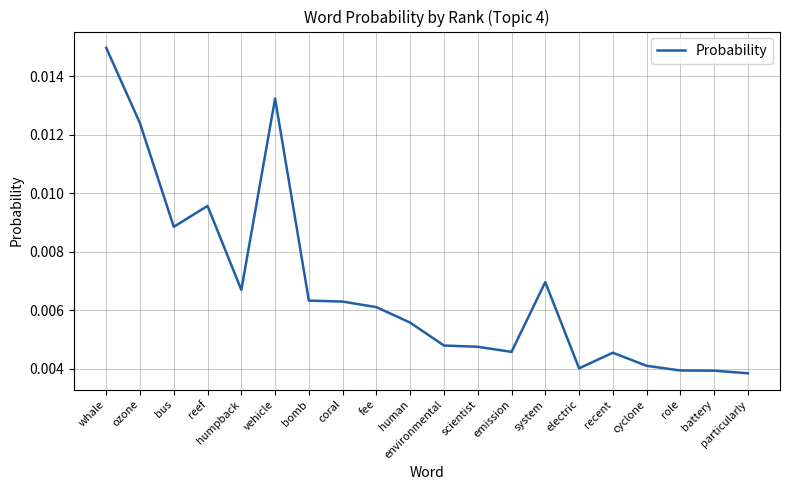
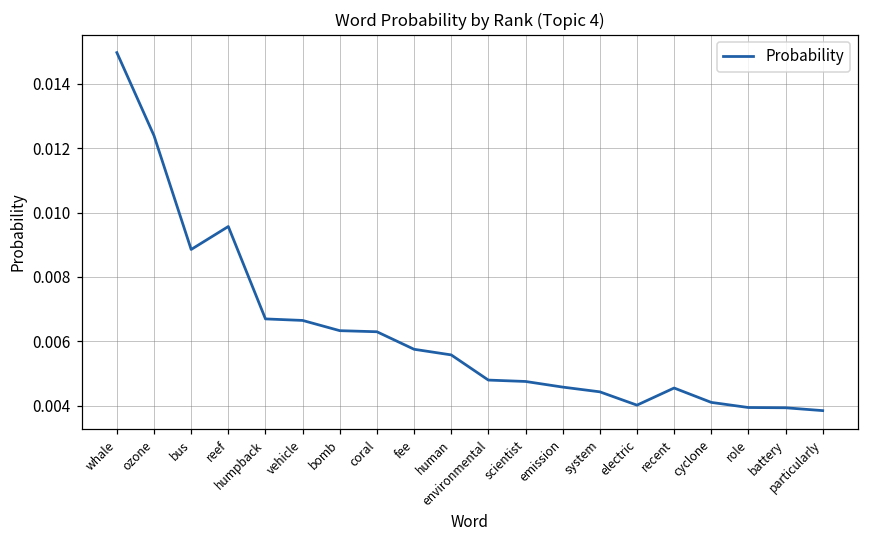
vehicle: 0.0132 -> 0.0066
fee: 0.0061 -> 0.0058
system: 0.0070 -> 0.0044
